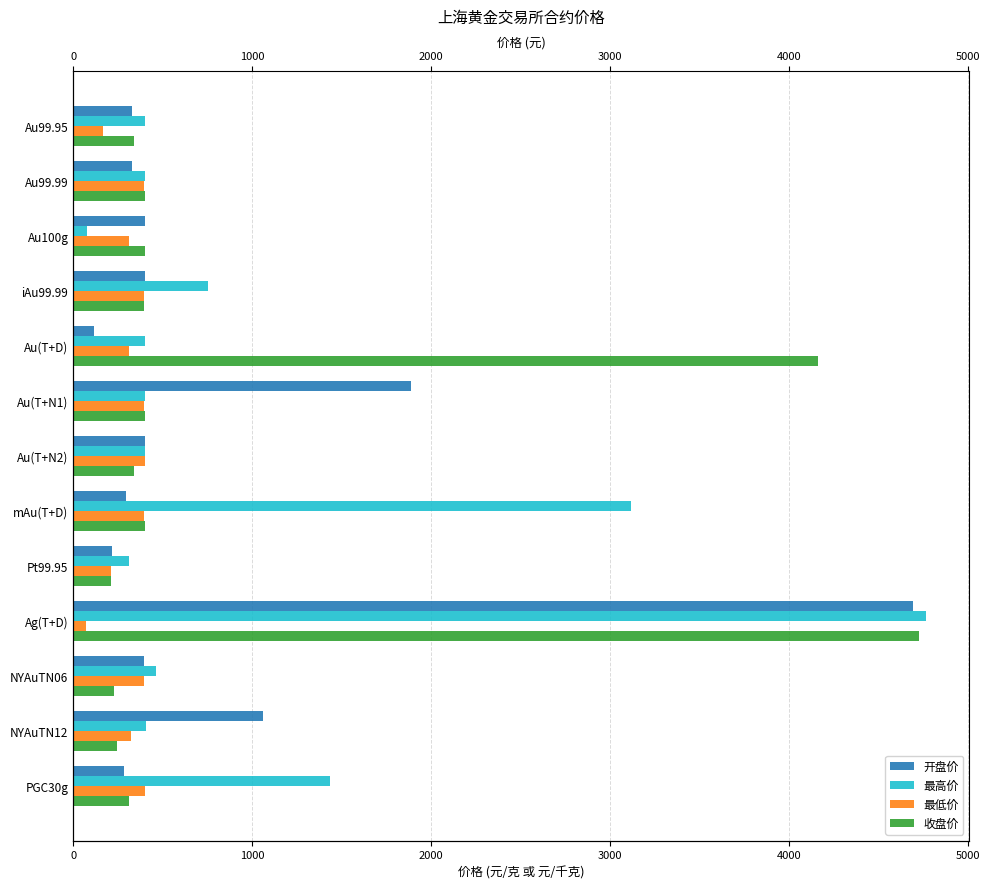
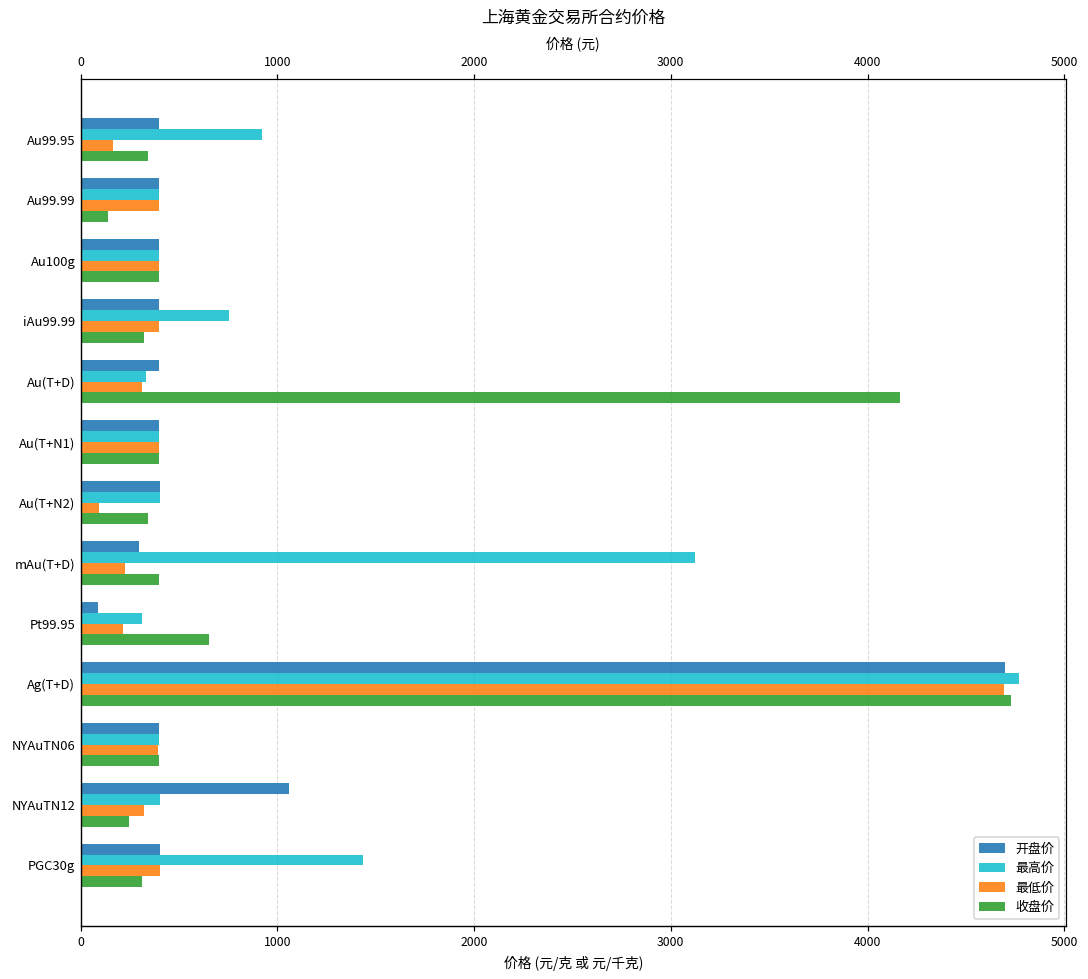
开盘价, Au99.95: 330 -> 400
最高价, Au99.95: 400 -> 920
开盘价, Au99.99: 330 -> 400
收盘价, Au99.99: 400 -> 140
最高价, Au100g: 70 -> 400
最低价, Au100g: 310 -> 400
收盘价, iAu99.99: 400 -> 320
开盘价, Au(T+D): 120 -> 400
最高价, Au(T+D): 400 -> 330
开盘价, Au(T+N1): 1890 -> 400
最低价, Au(T+N2): 400 -> 100
最低价, mAu(T+D): 400 -> 230
开盘价, Pt99.95: 210 -> 90
收盘价, Pt99.95: 210 -> 650
最低价, Ag(T+D): 70 -> 4690
最高价, NYAuTN06: 460 -> 400
收盘价, NYAuTN06: 230 -> 400
开盘价, PGC30g: 280 -> 400
